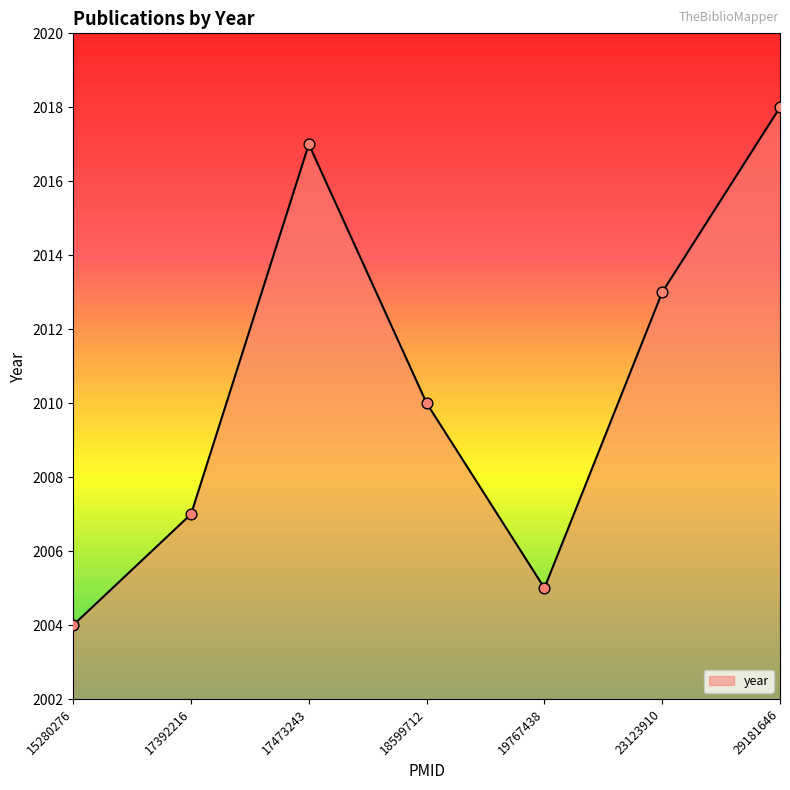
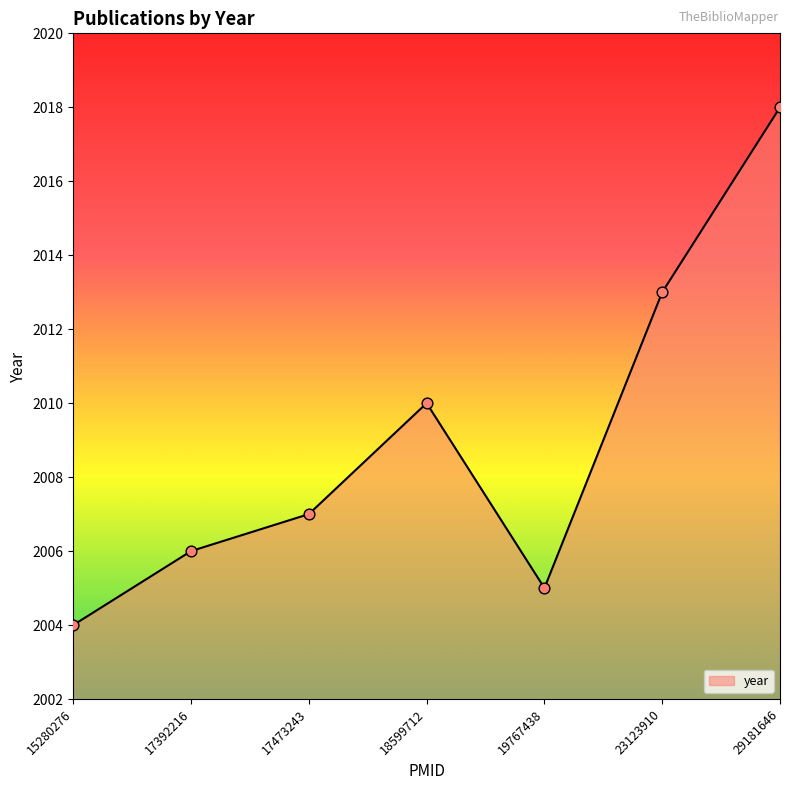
17392216: 2007 -> 2006
17473243: 2017 -> 2007
